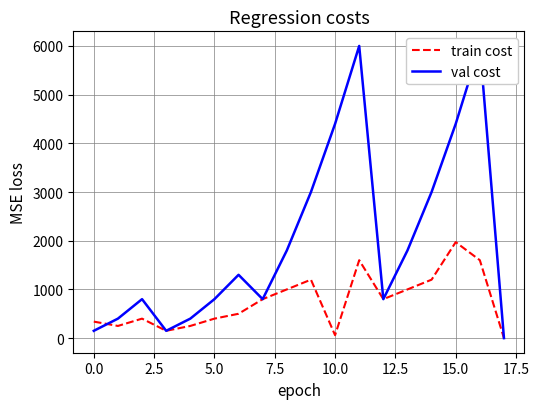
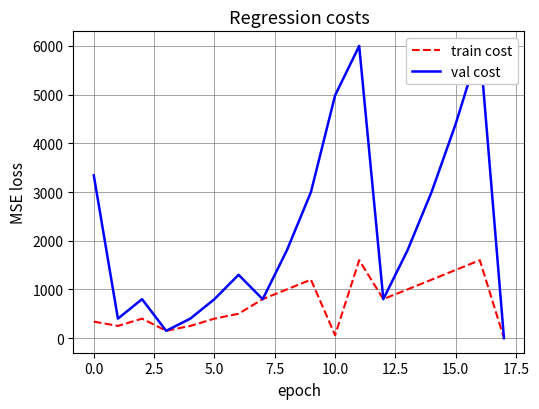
val cost, 0.0: 200 -> 3300
val cost, 10.0: 4400 -> 5000
train cost, 15.0: 2000 -> 1400
